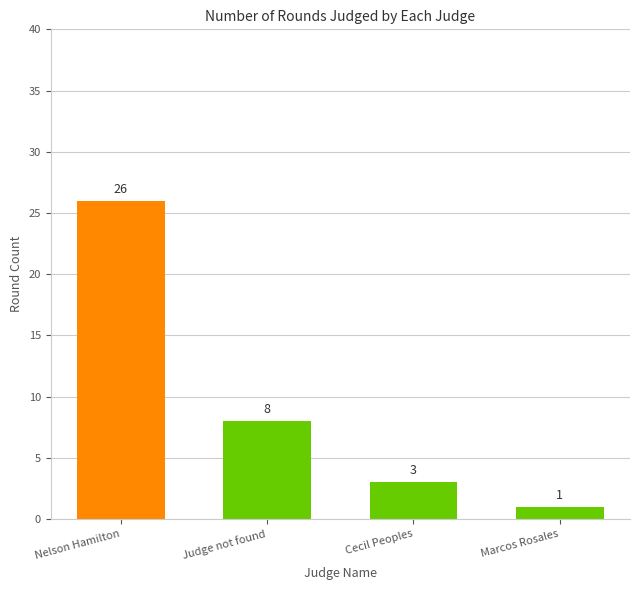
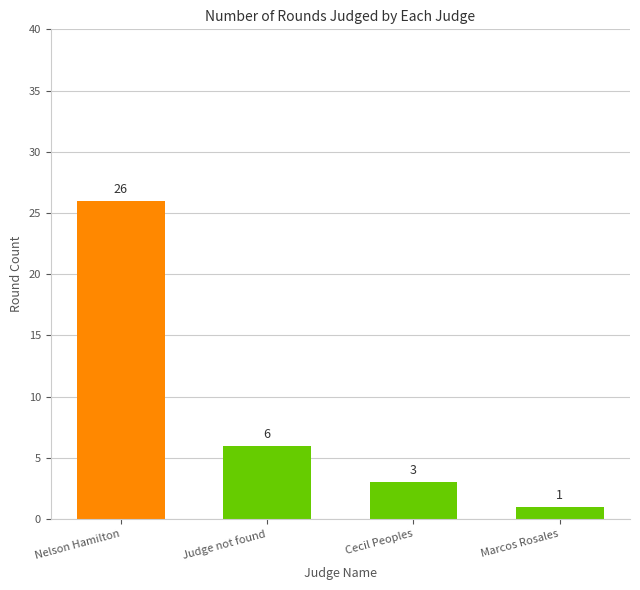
Judge not found: 8 -> 6
